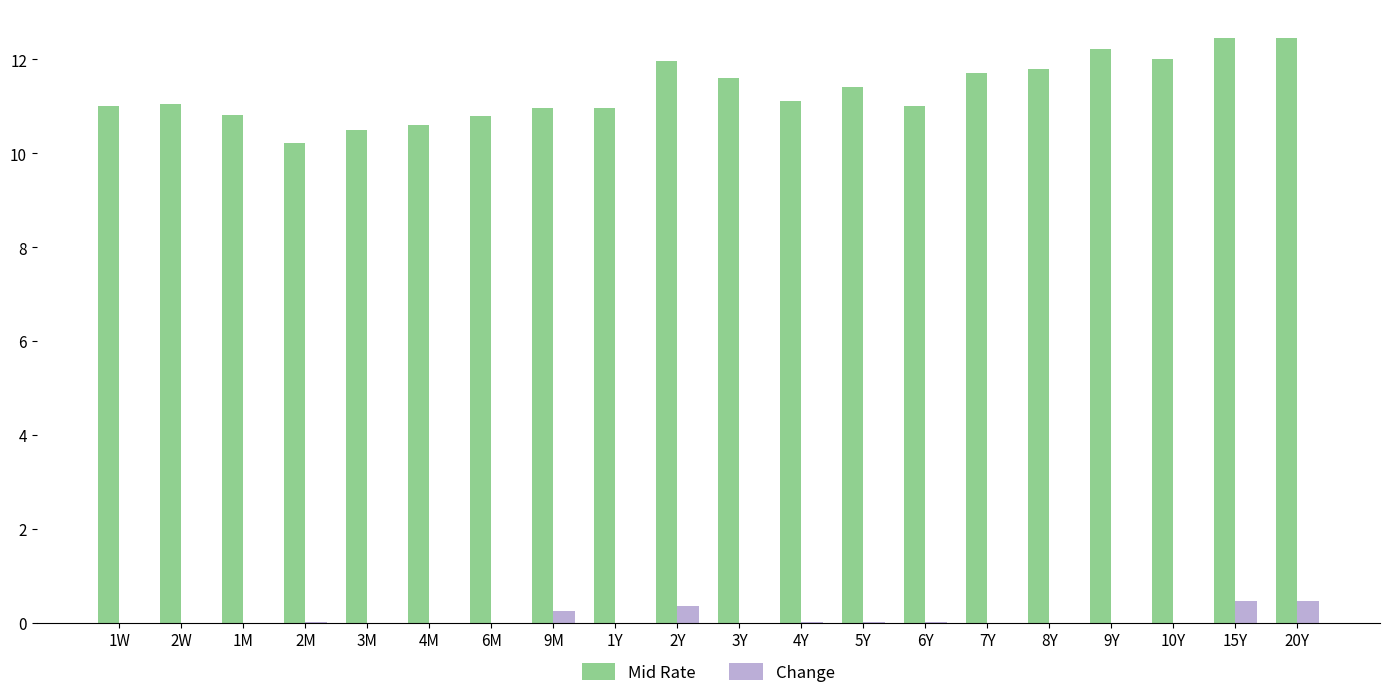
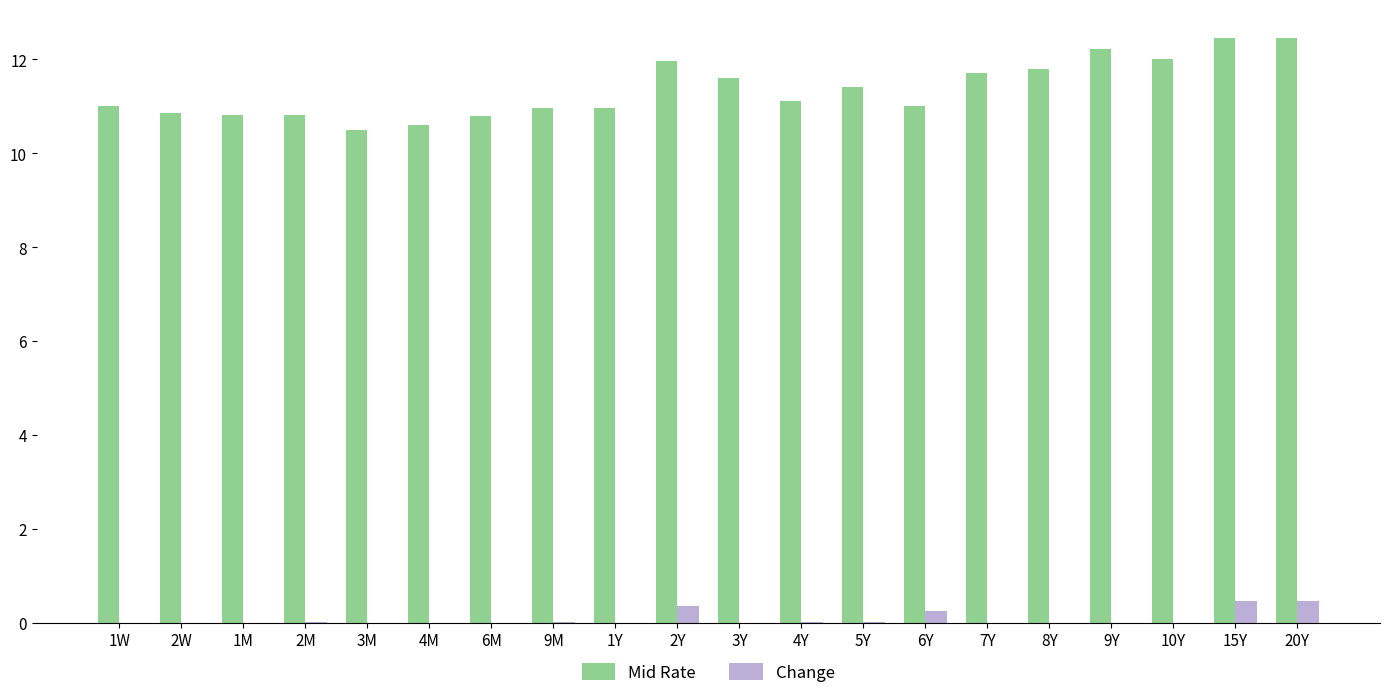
Mid Rate, 2W: 11.0 -> 10.9
Mid Rate, 2M: 10.2 -> 10.8
Change, 9M: 0.2 -> 0.0
Change, 6Y: 0.0 -> 0.2
